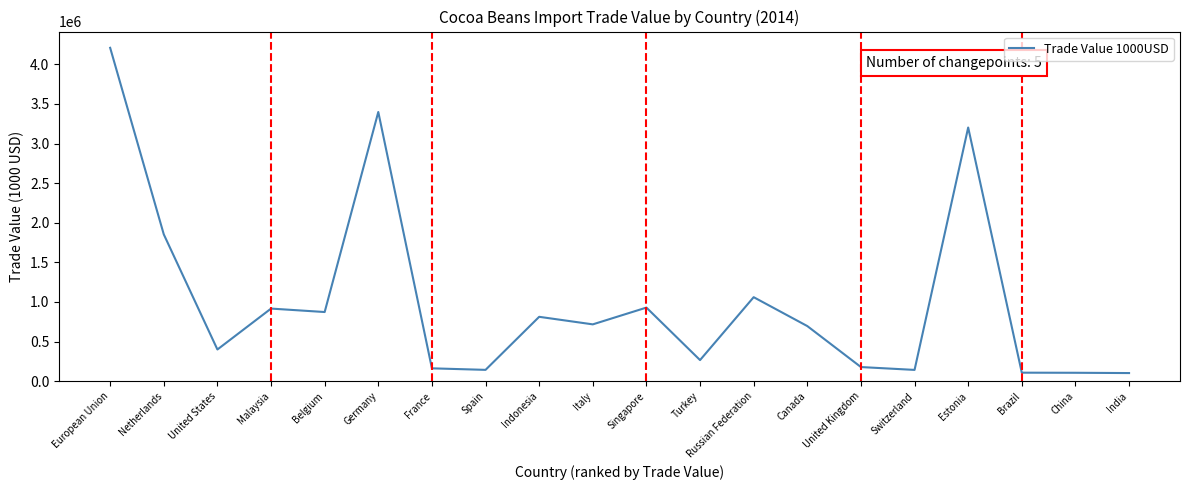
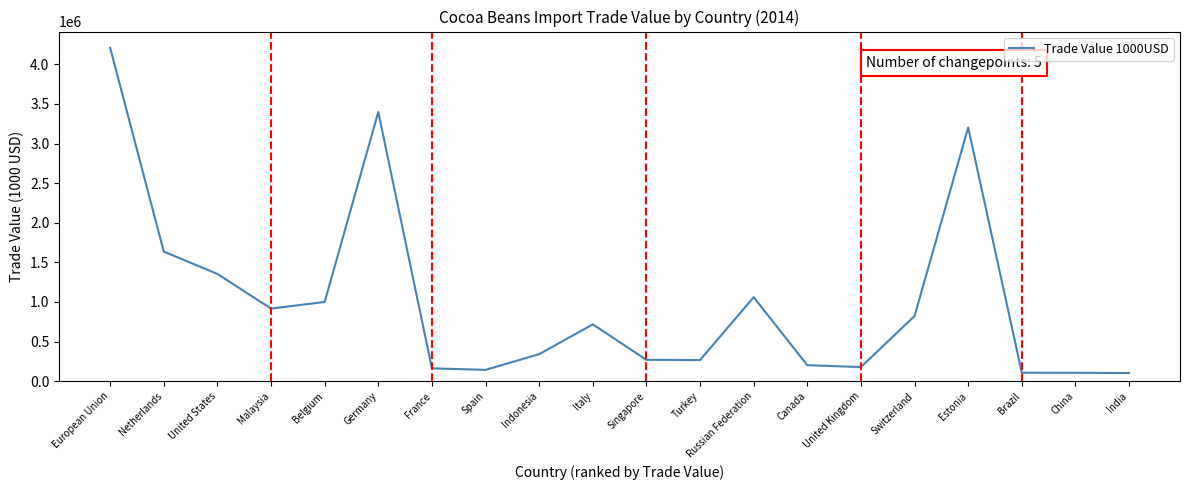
Netherlands: 1900000 -> 1600000
United States: 400000 -> 1400000
Belgium: 900000 -> 1000000
Indonesia: 800000 -> 300000
Singapore: 900000 -> 300000
Canada: 700000 -> 200000
Switzerland: 100000 -> 800000
